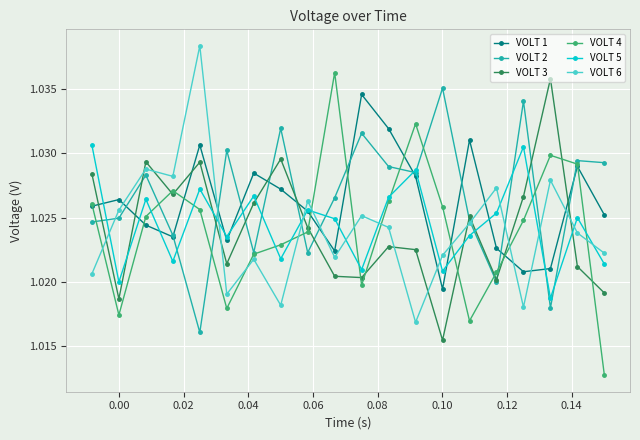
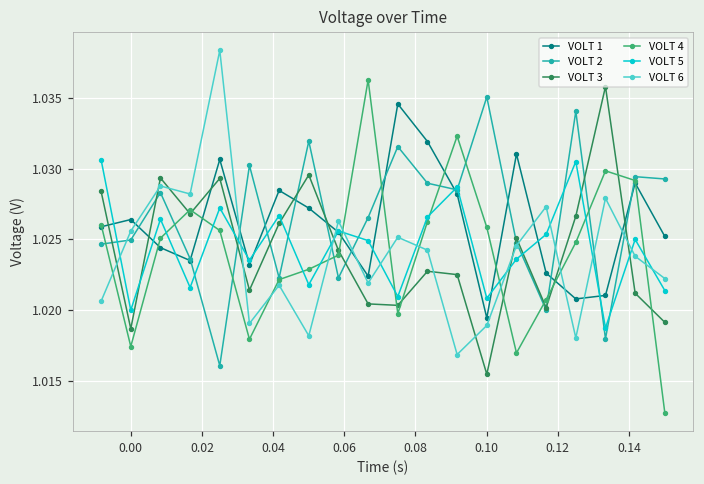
VOLT 6, 0.10: 1.0221 -> 1.0189
